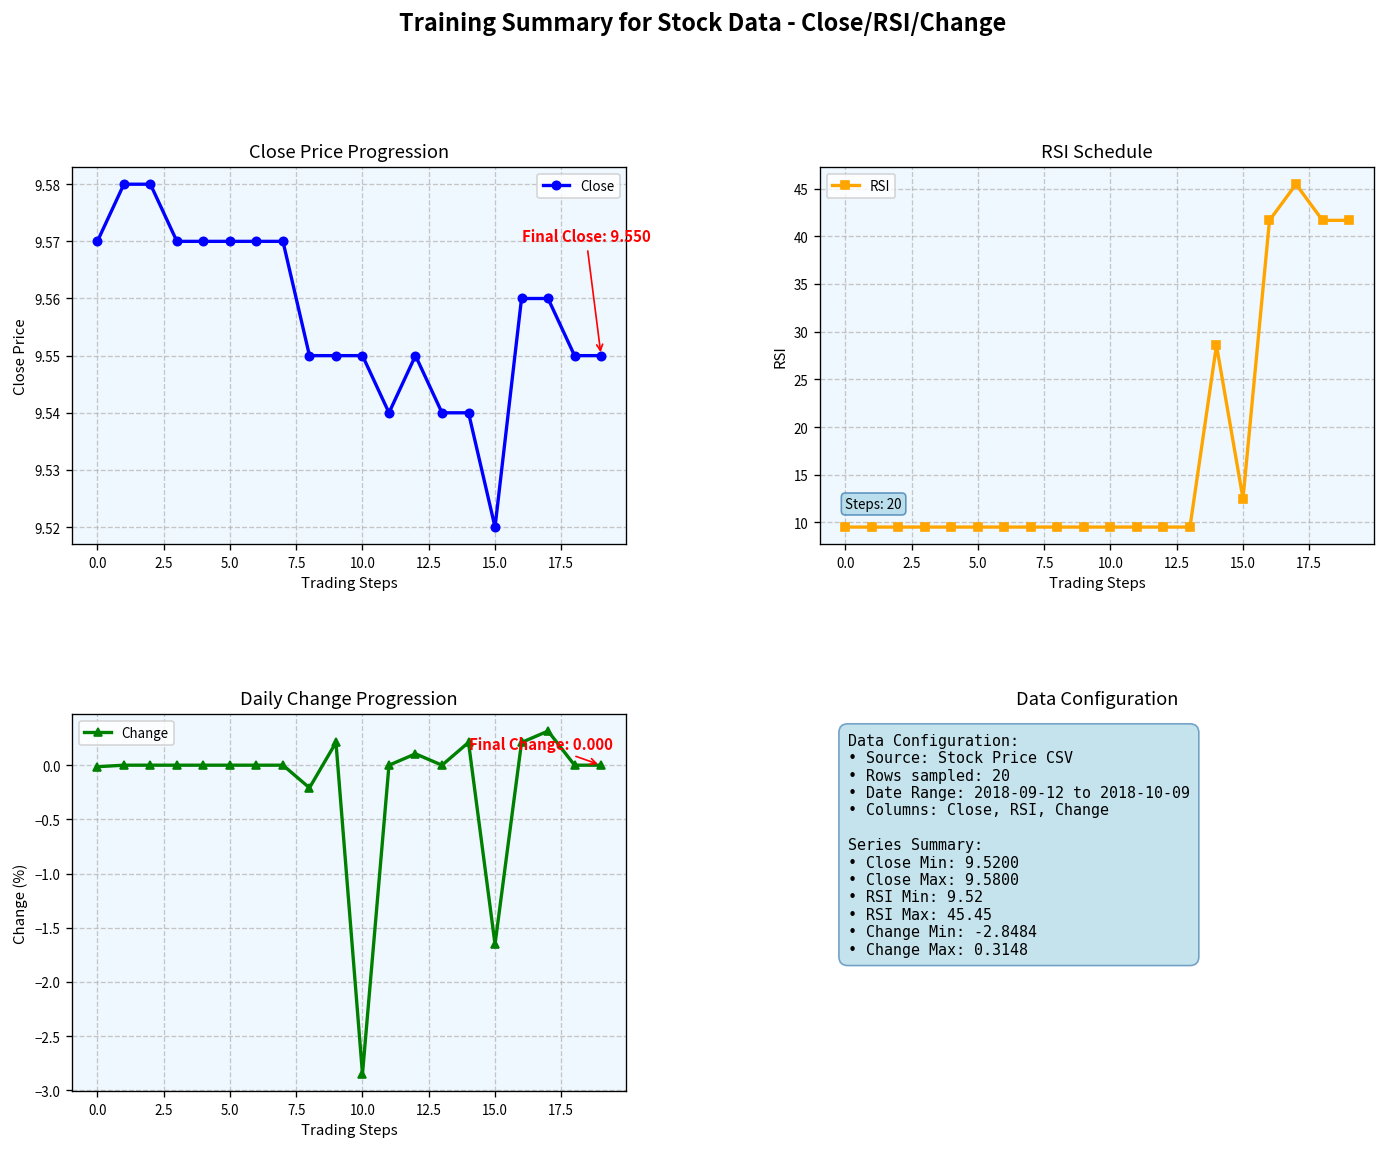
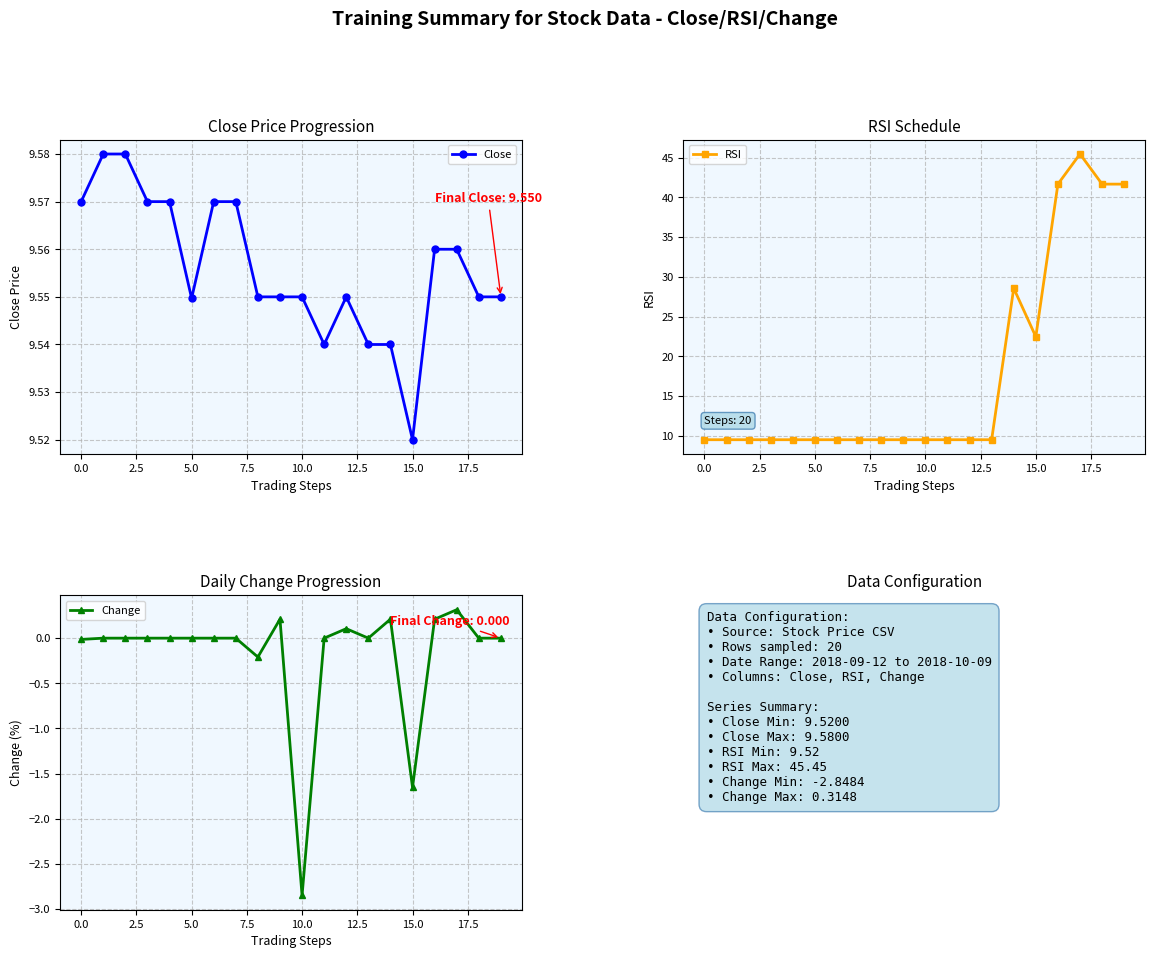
Close Price Progression, 5.0: 9.570 -> 9.550
RSI Schedule, 15.0: 13 -> 22
